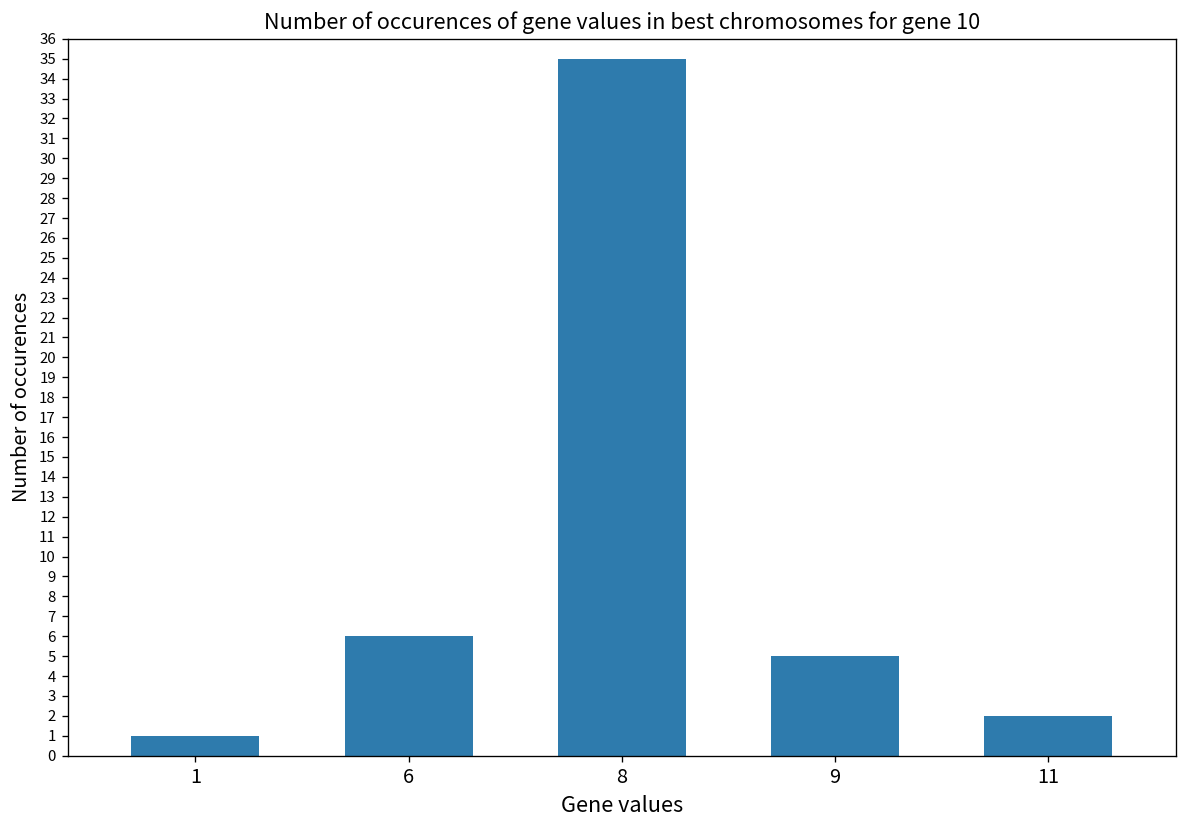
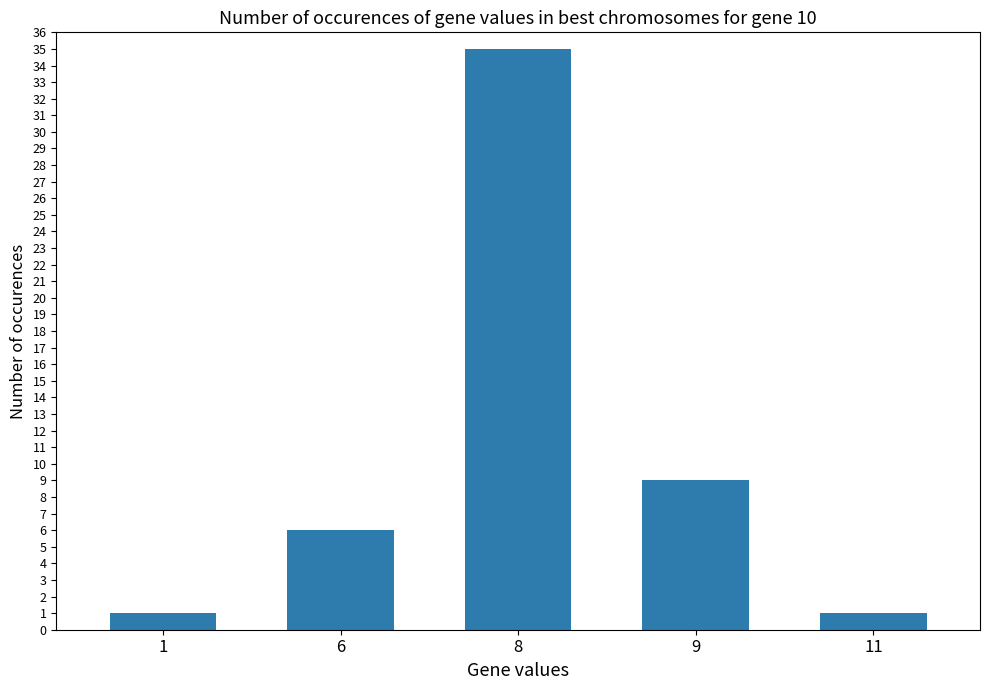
9: 5 -> 9
11: 2 -> 1
